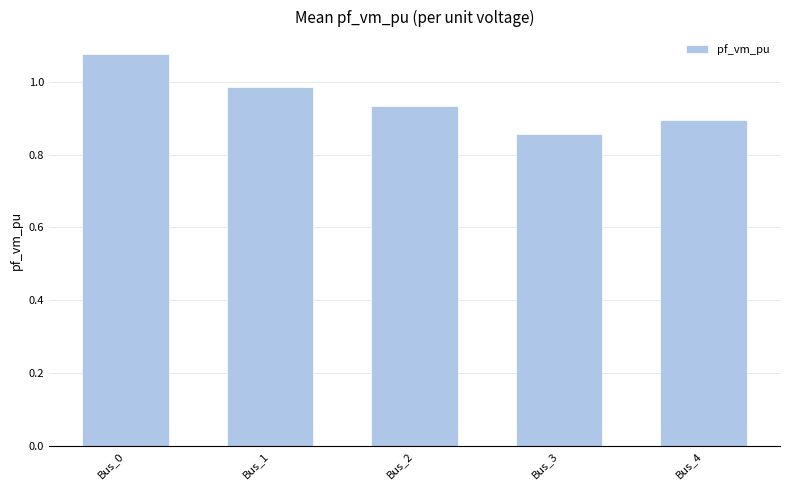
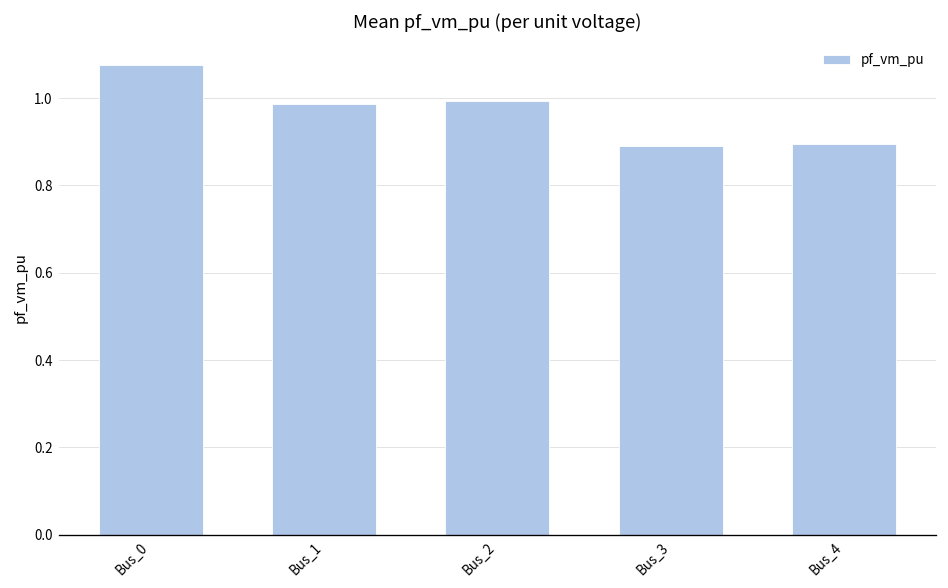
Bus_2: 0.93 -> 0.99
Bus_3: 0.86 -> 0.89
